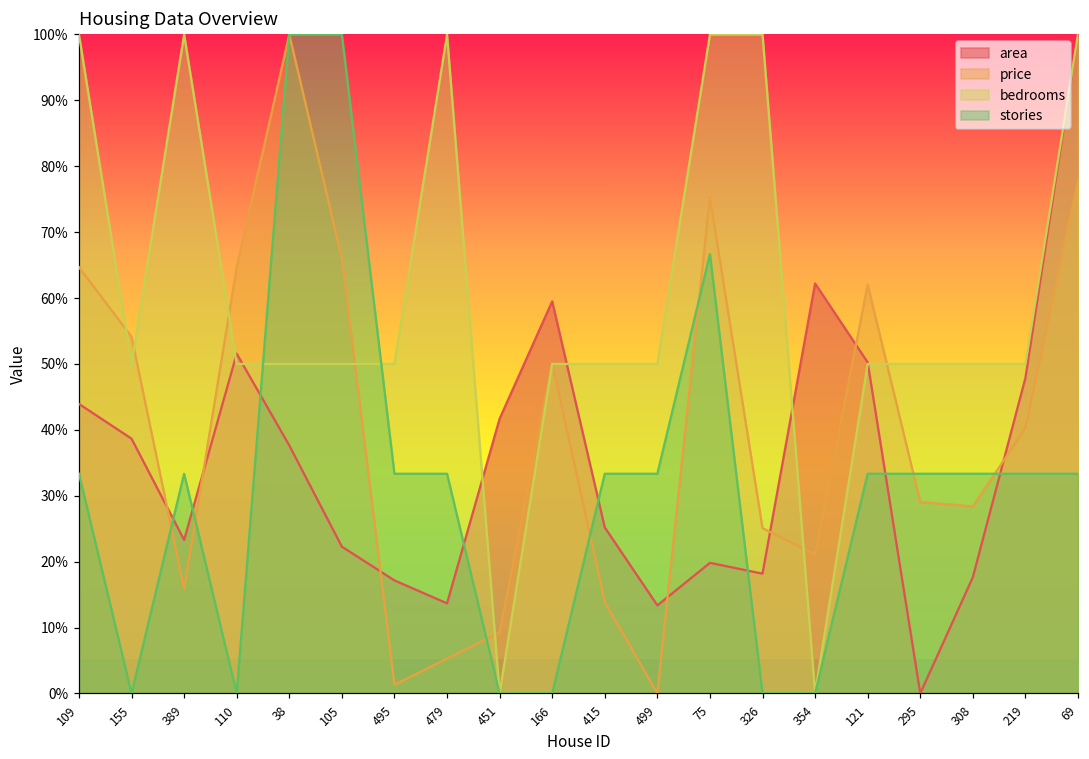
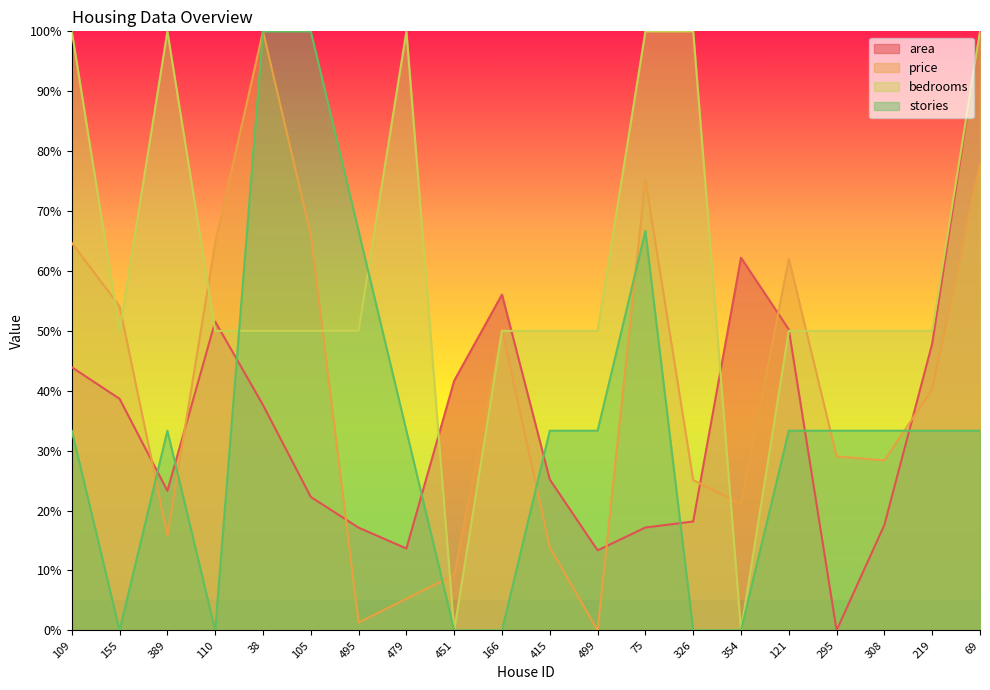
stories, 495: 33% -> 67%
area, 166: 59% -> 56%
area, 75: 20% -> 17%
